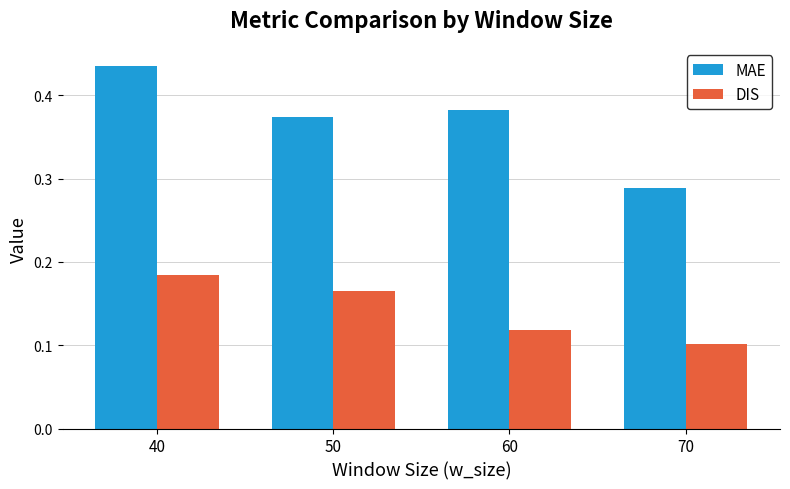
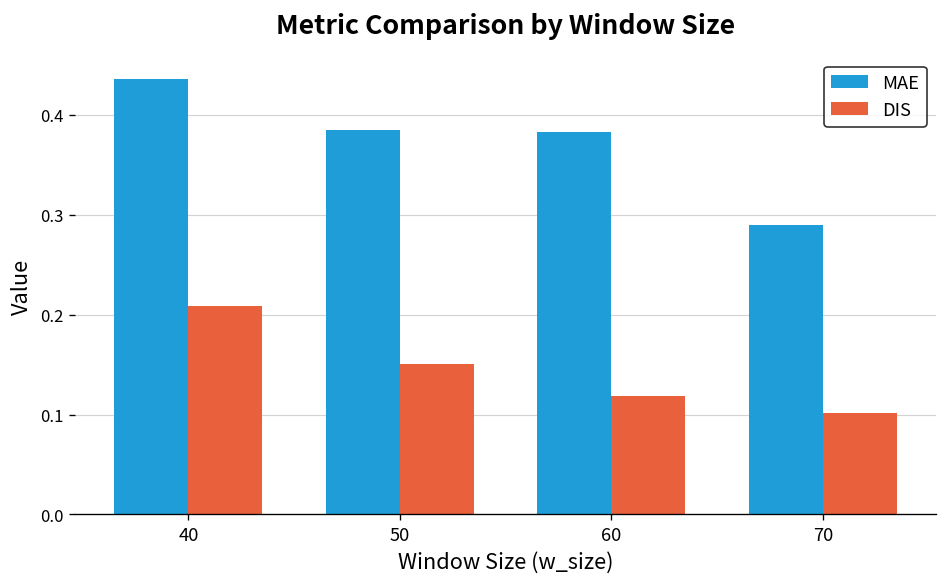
DIS, 40: 0.18 -> 0.21
MAE, 50: 0.37 -> 0.39
DIS, 50: 0.17 -> 0.15
